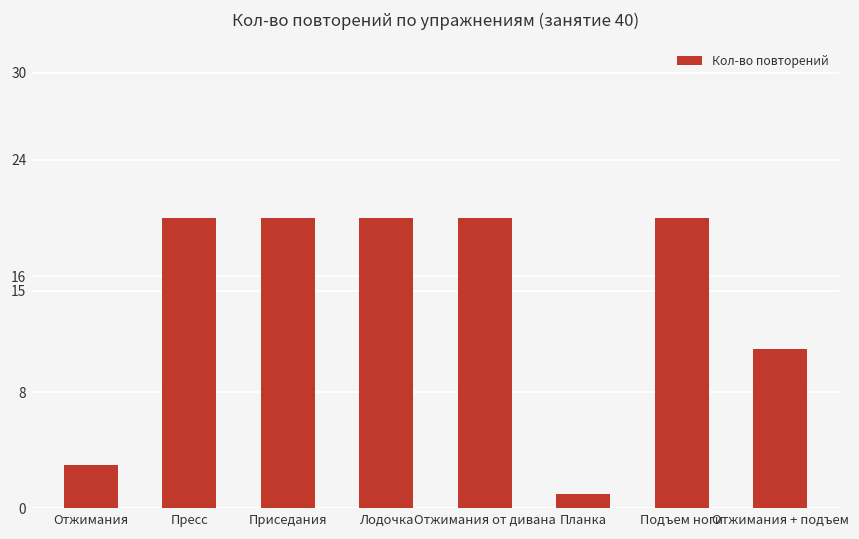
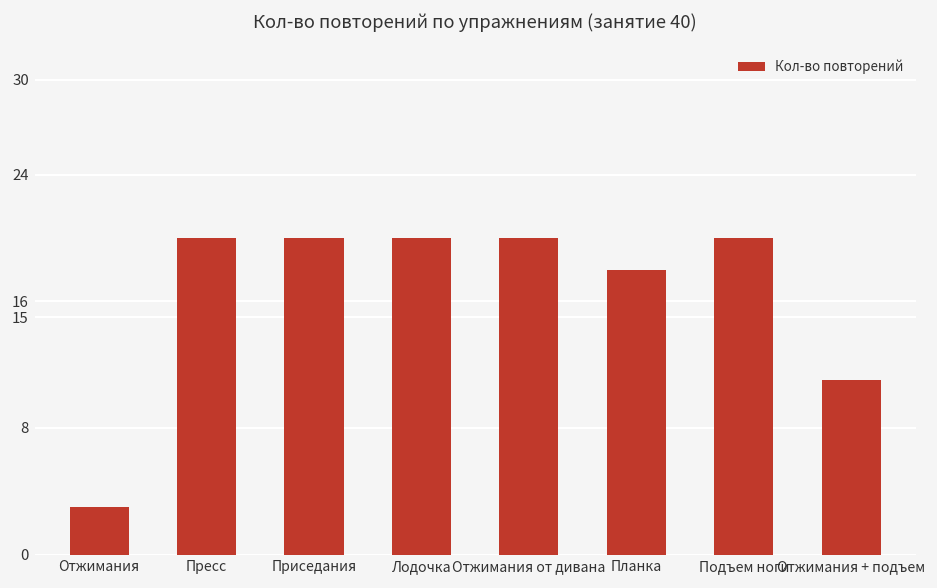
Планка: 1 -> 18
